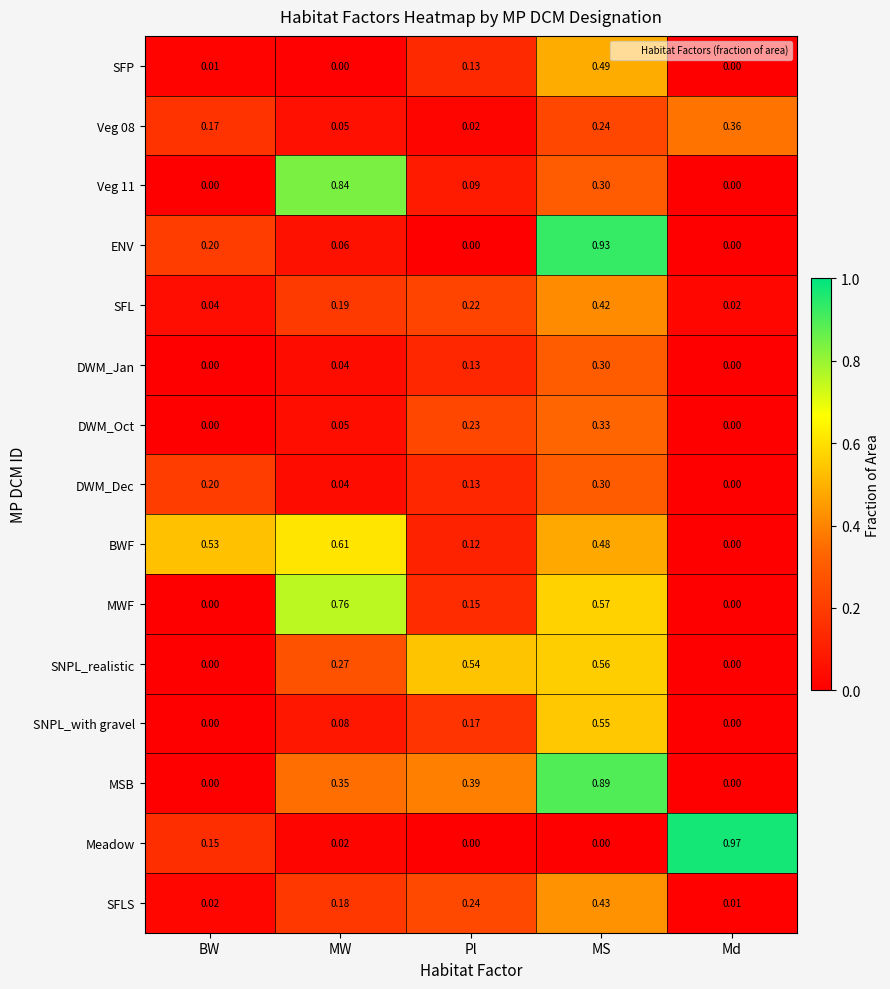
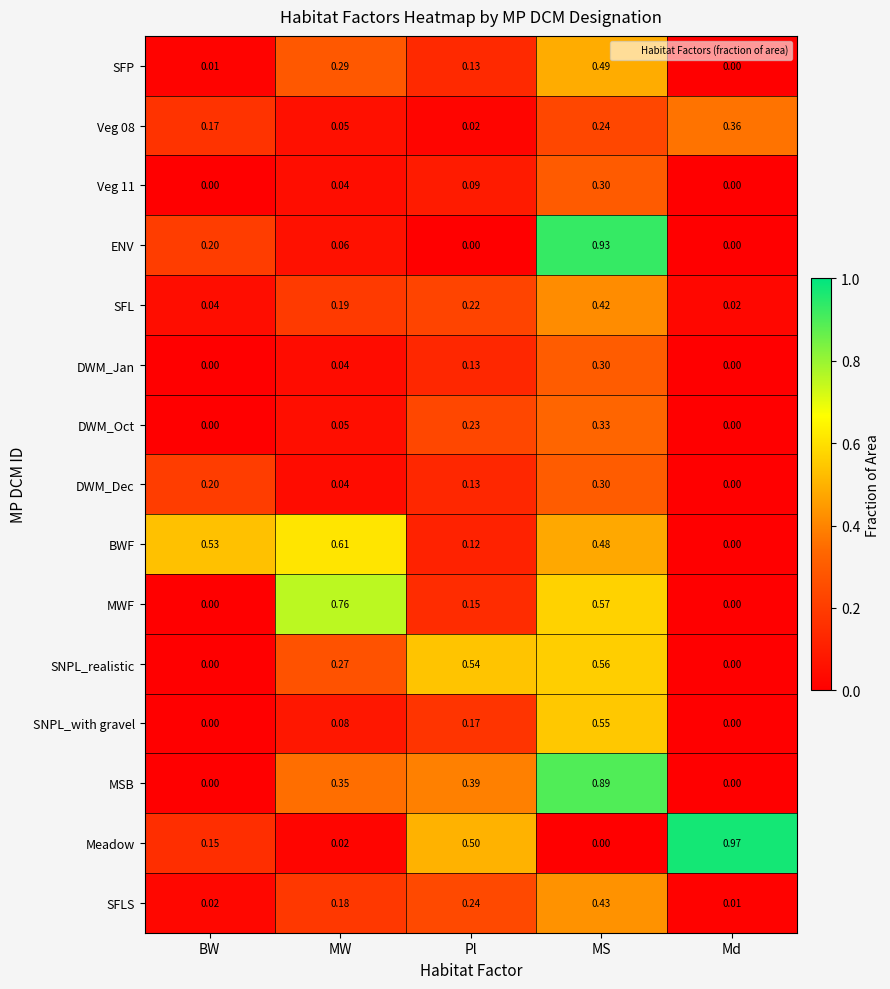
SFP, MW: 0.00 -> 0.29
Veg 11, MW: 0.84 -> 0.04
Meadow, Pl: 0.00 -> 0.50
